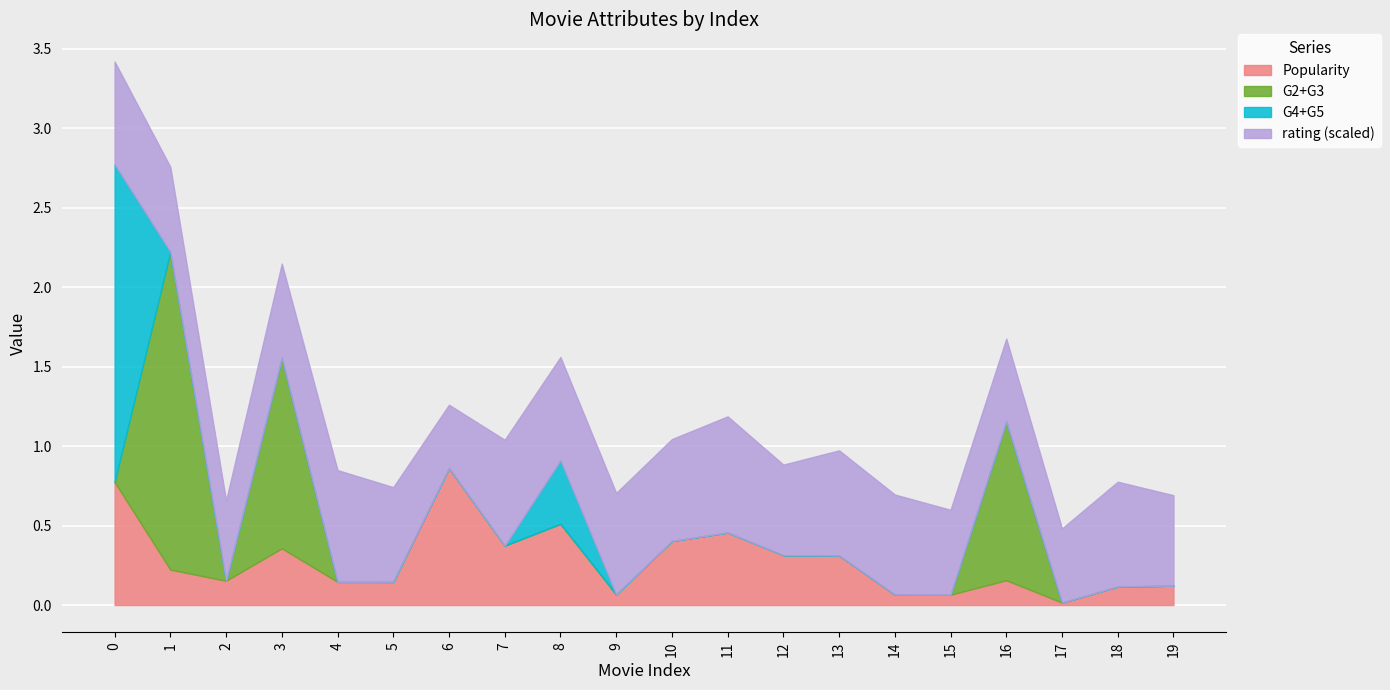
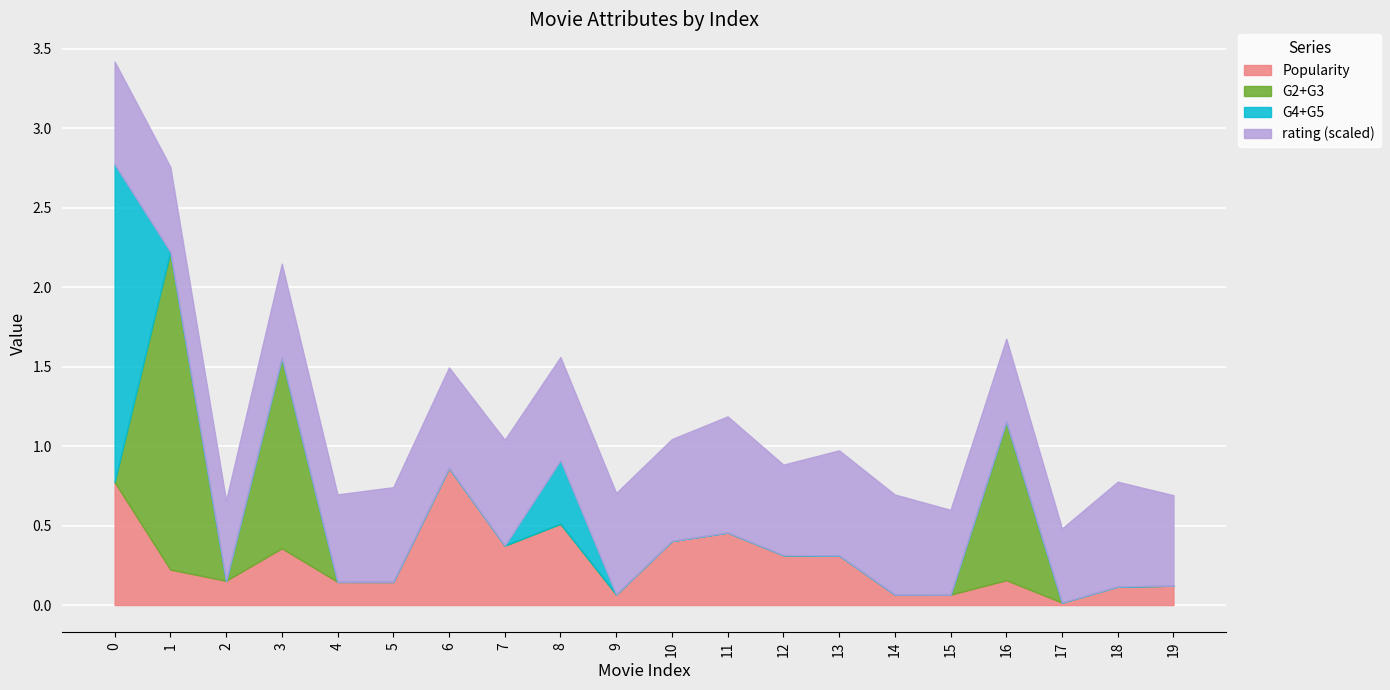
rating (scaled), 4: 0.70 -> 0.55
rating (scaled), 6: 0.40 -> 0.63
